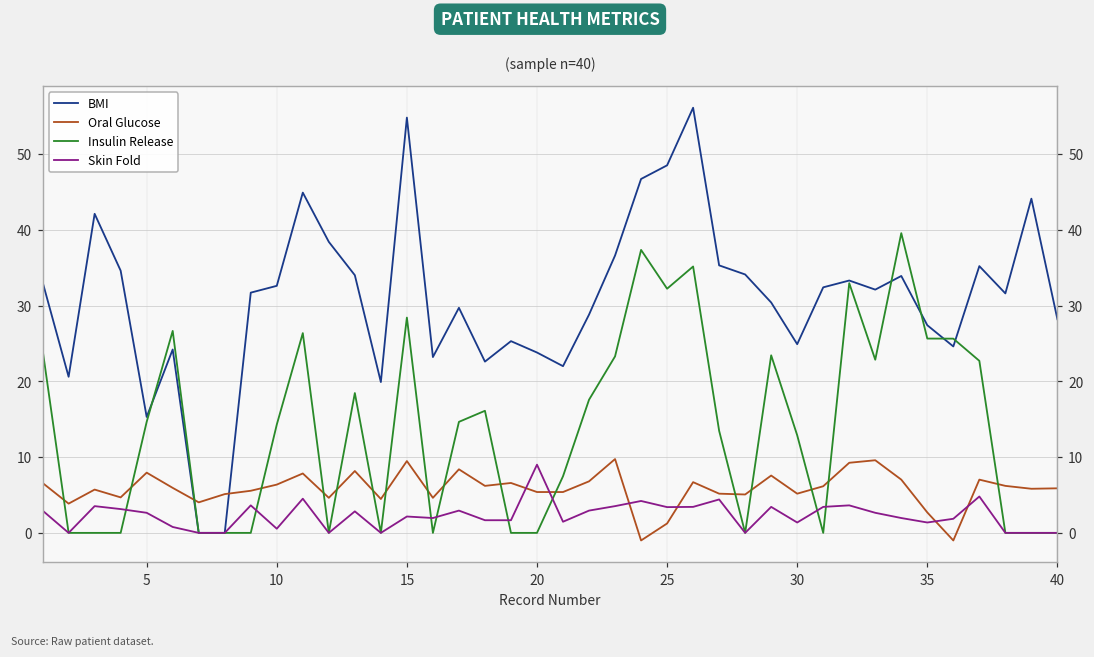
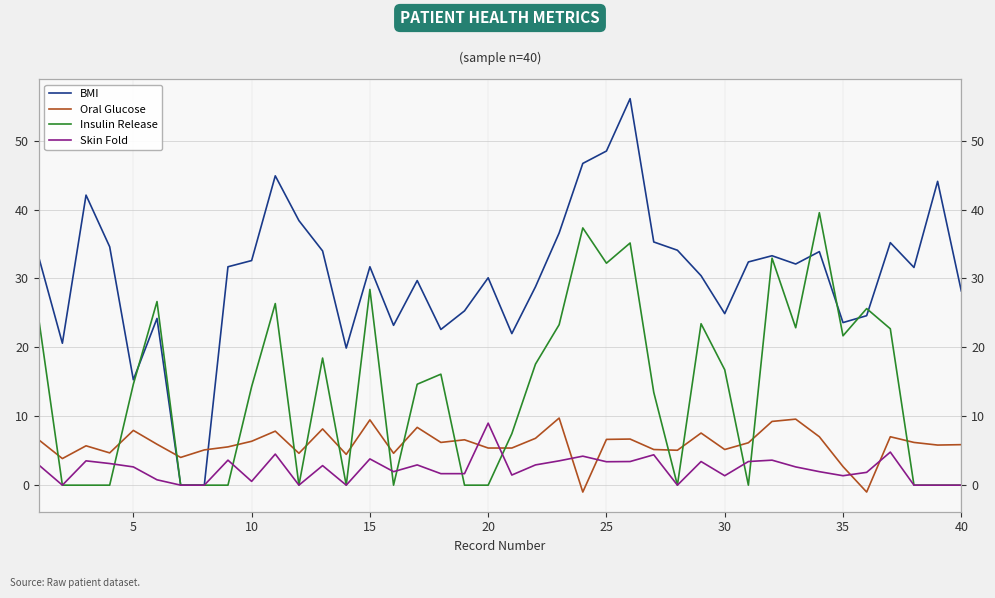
BMI, 15: 55 -> 32
Skin Fold, 15: 2 -> 4
BMI, 20: 24 -> 30
Oral Glucose, 25: 1 -> 7
Insulin Release, 30: 13 -> 17
BMI, 35: 27 -> 24
Insulin Release, 35: 26 -> 22
